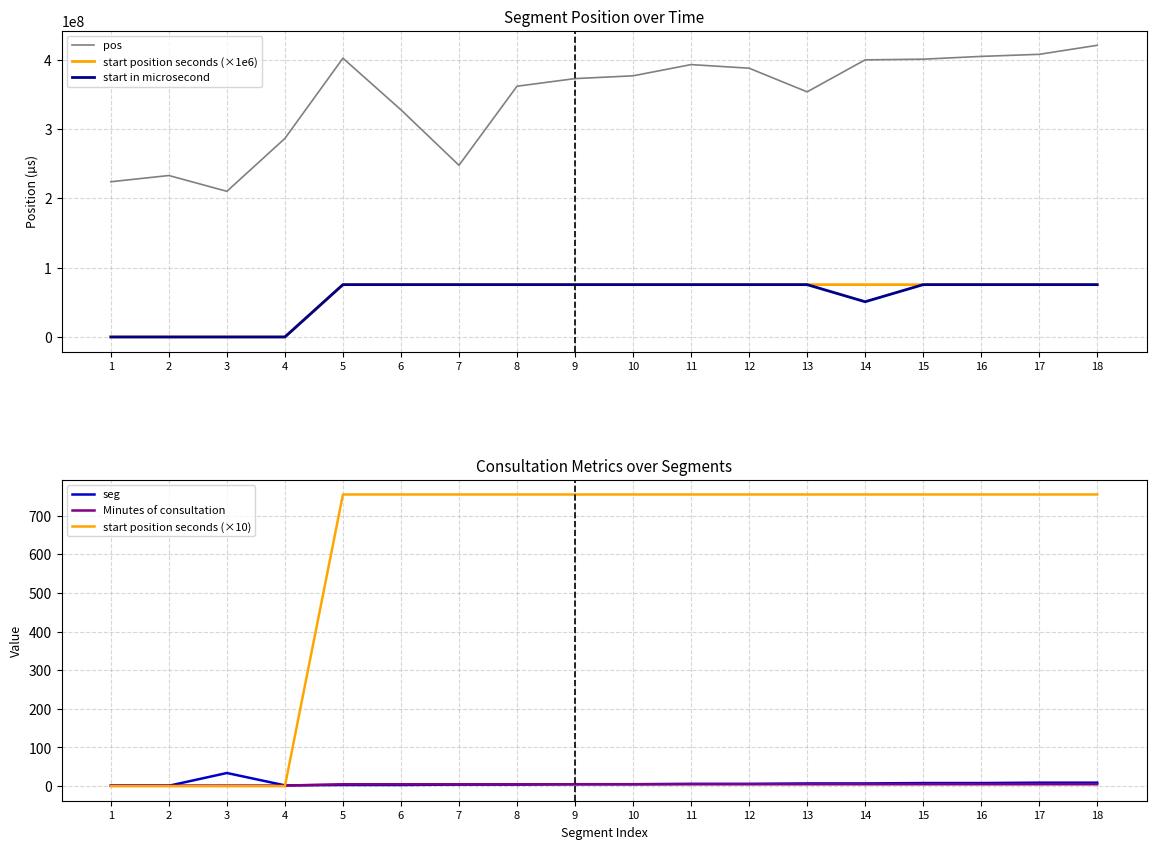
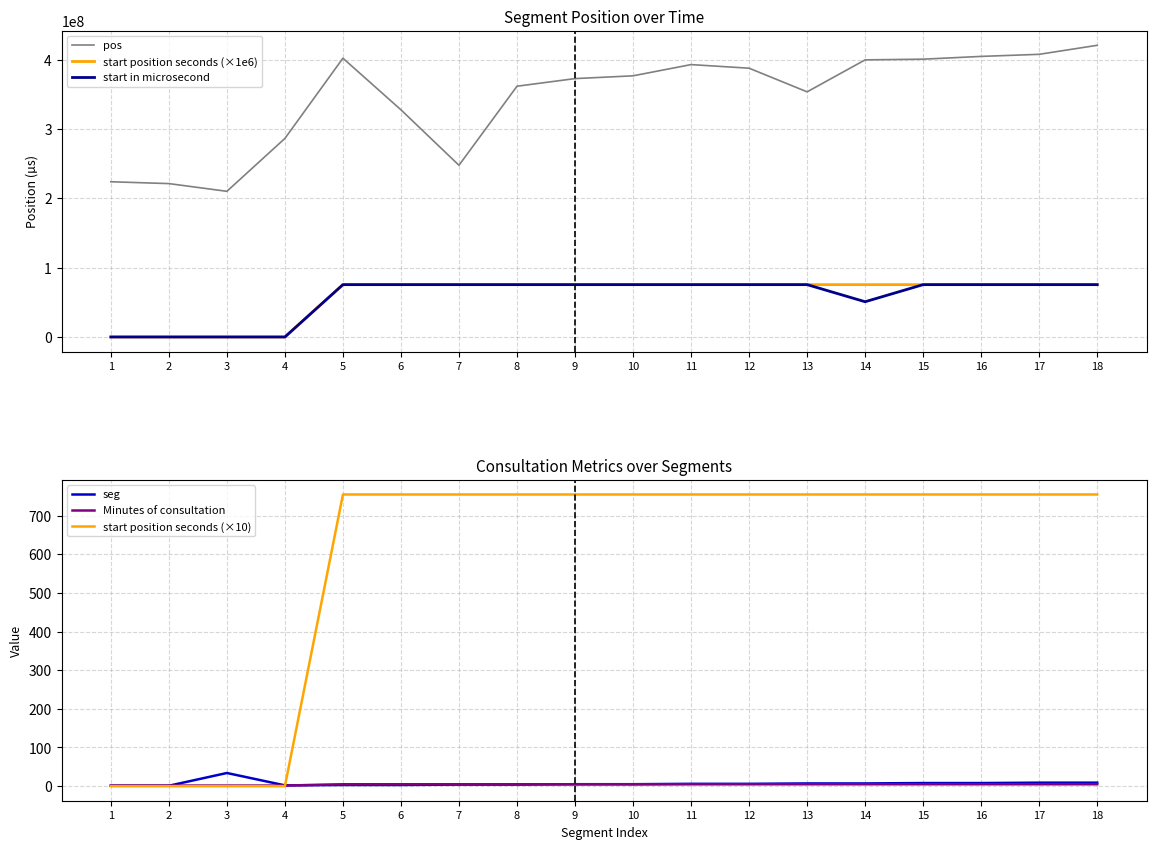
Segment Position over Time, pos, 2: 230000000 -> 220000000
